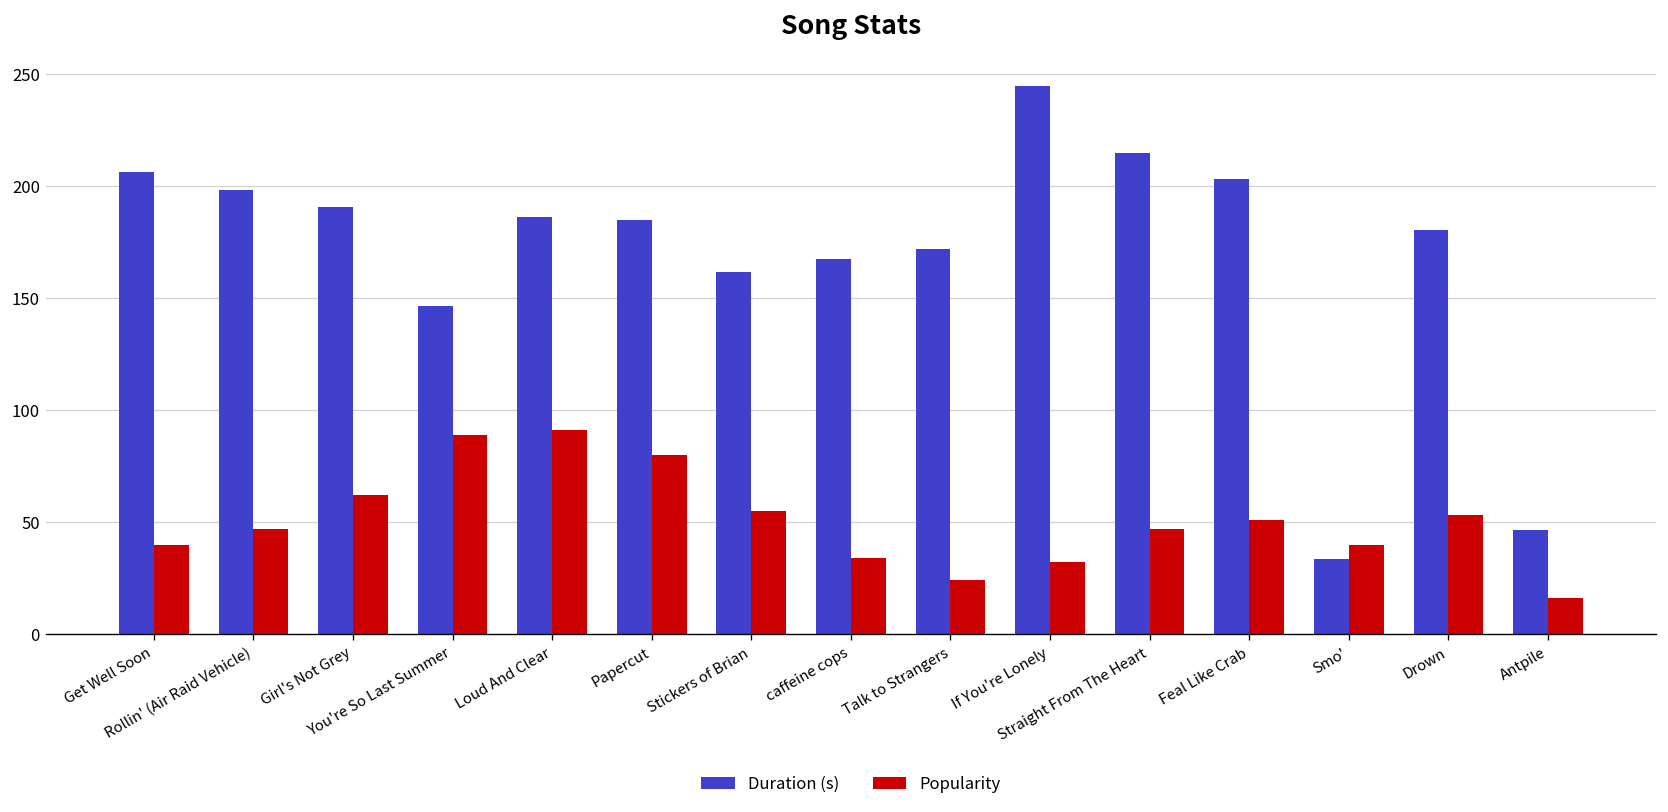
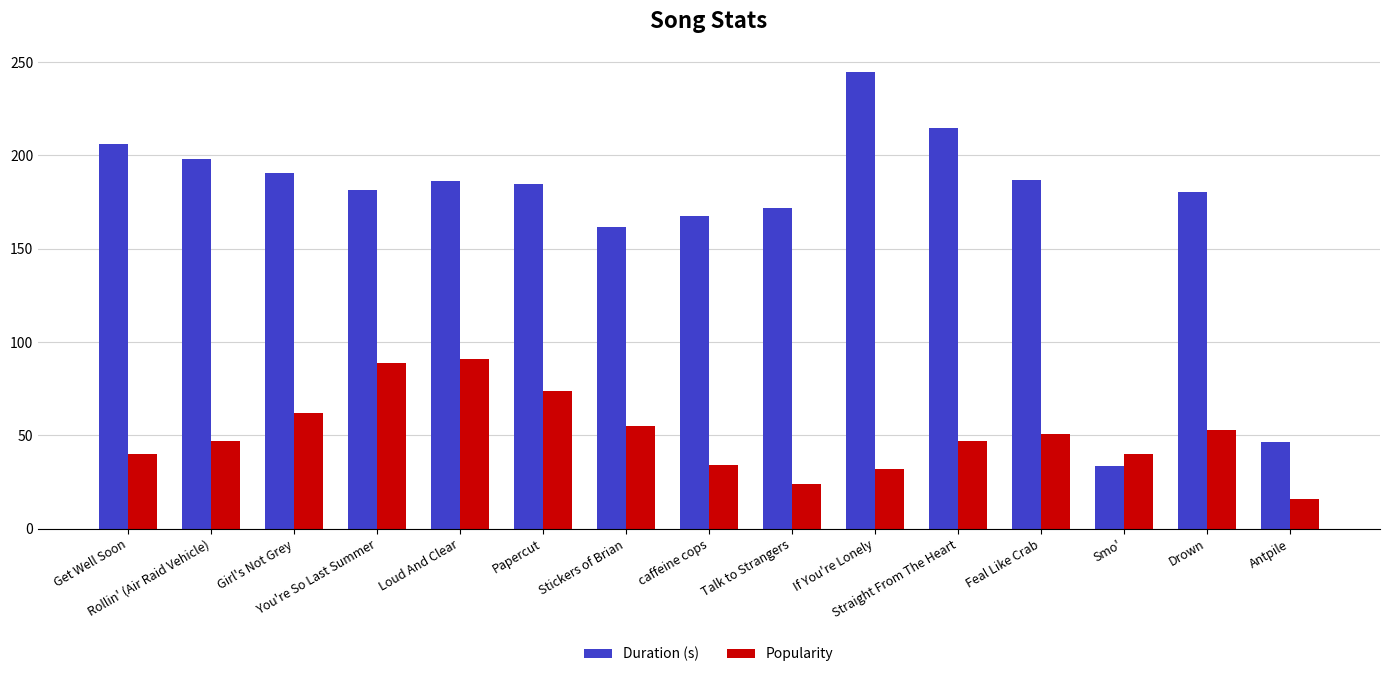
Duration (s), You're So Last Summer: 146 -> 181
Popularity, Papercut: 80 -> 74
Duration (s), Feal Like Crab: 203 -> 187
